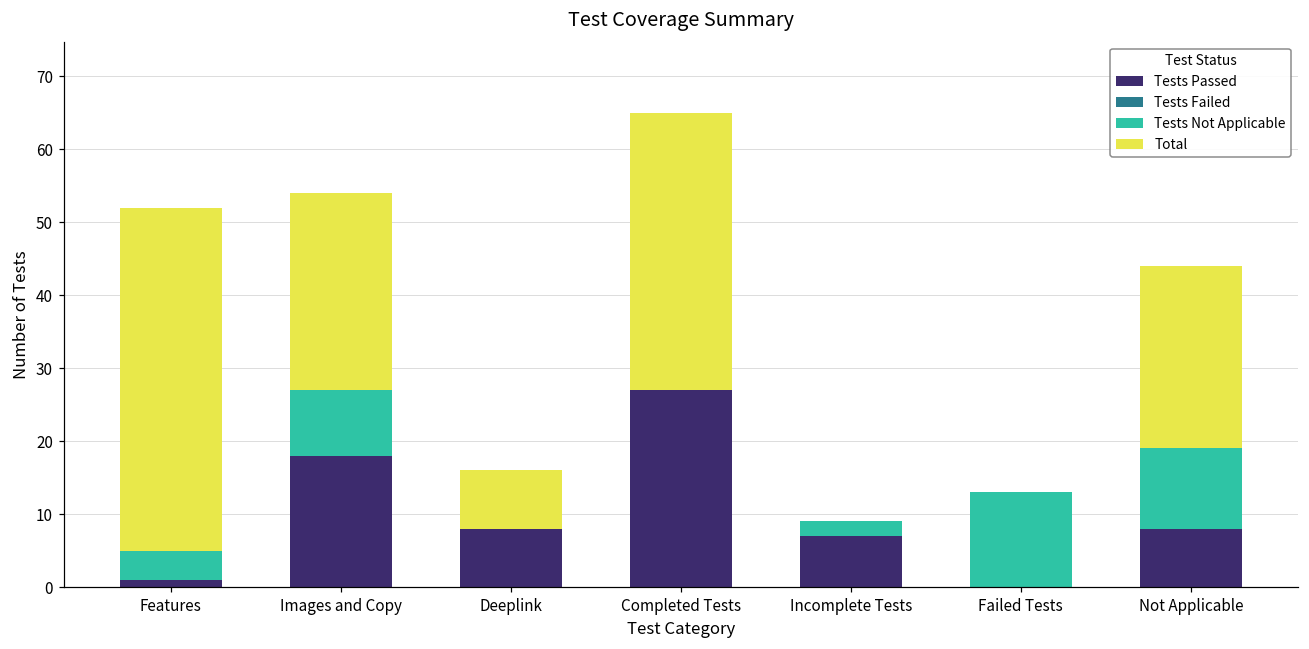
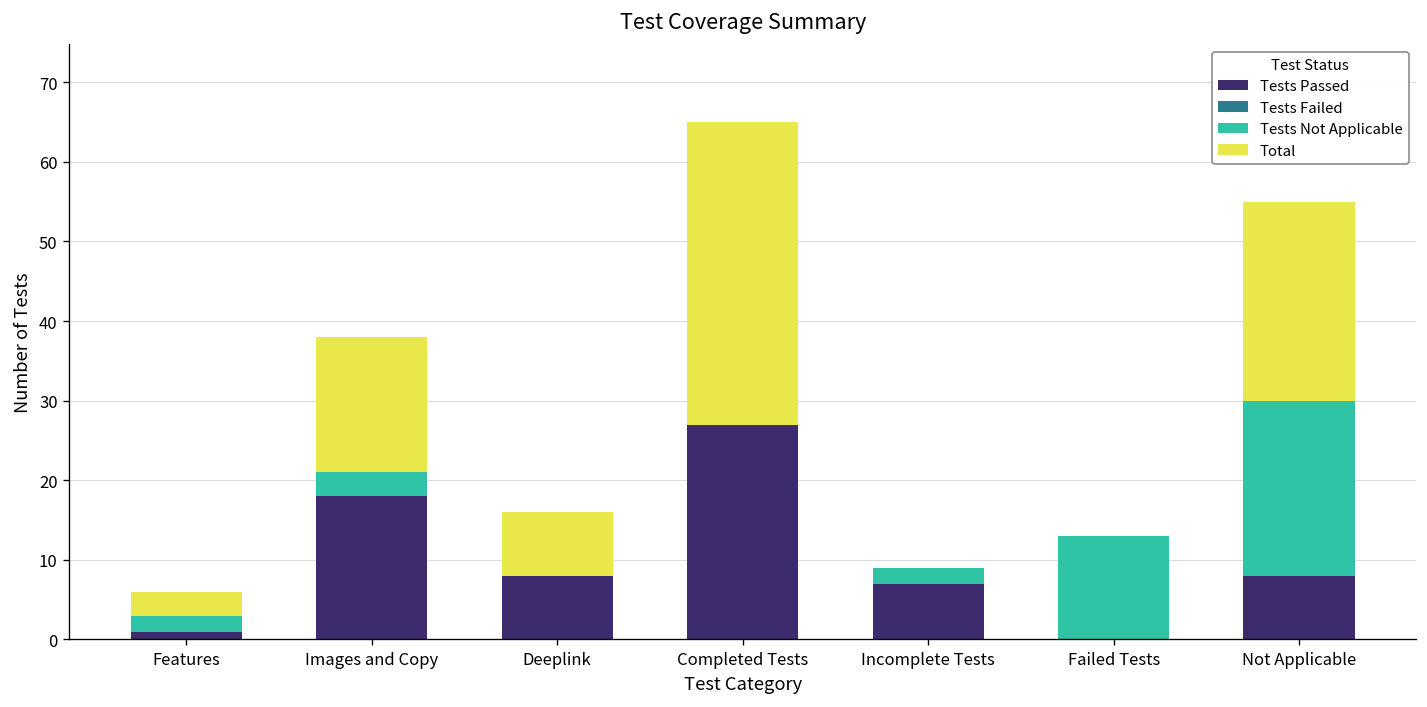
Tests Not Applicable, Features: 4 -> 2
Total, Features: 47 -> 3
Tests Not Applicable, Images and Copy: 9 -> 3
Total, Images and Copy: 27 -> 17
Tests Not Applicable, Not Applicable: 11 -> 22
